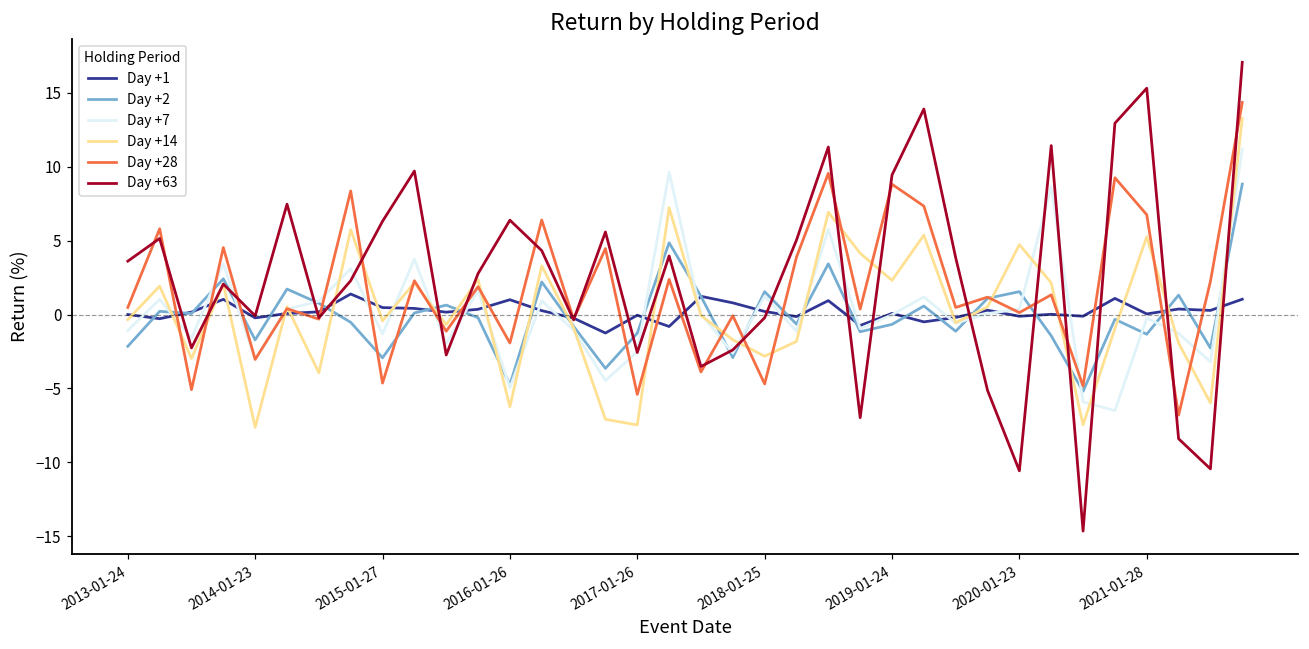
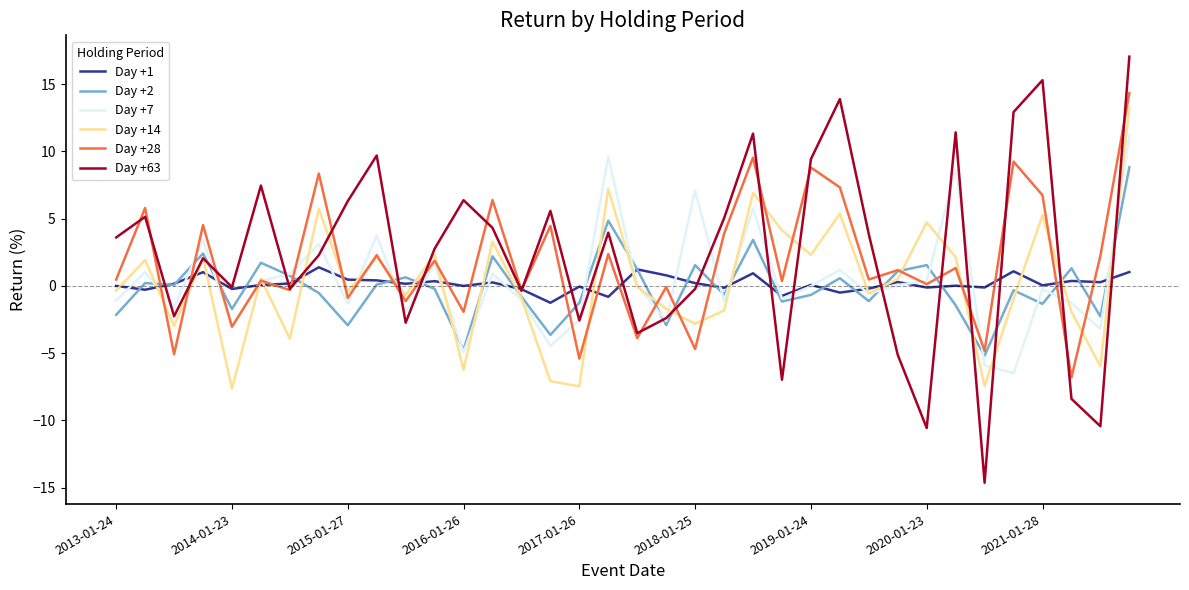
Day +28, 2015-01-27: -4.6 -> -0.9
Day +1, 2016-01-26: 1 -> 0
Day +7, 2018-01-25: 1.2 -> 7.1
